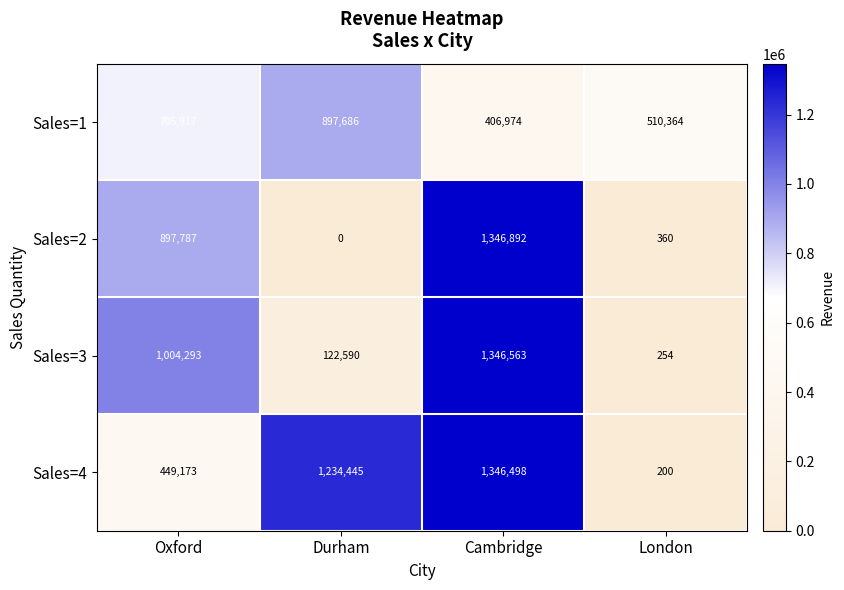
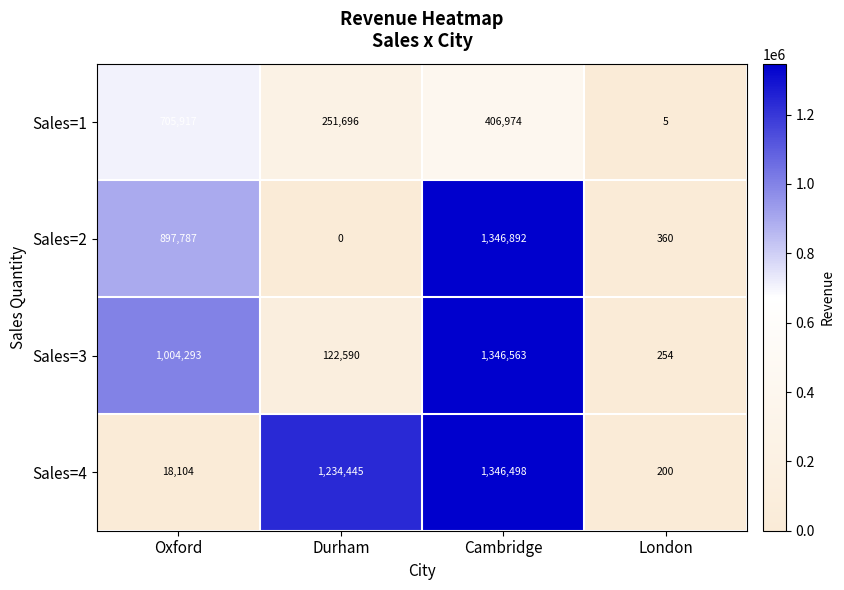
Sales=1, Durham: 897,686 -> 251,696
Sales=1, London: 510,364 -> 5
Sales=4, Oxford: 449,173 -> 18,104
